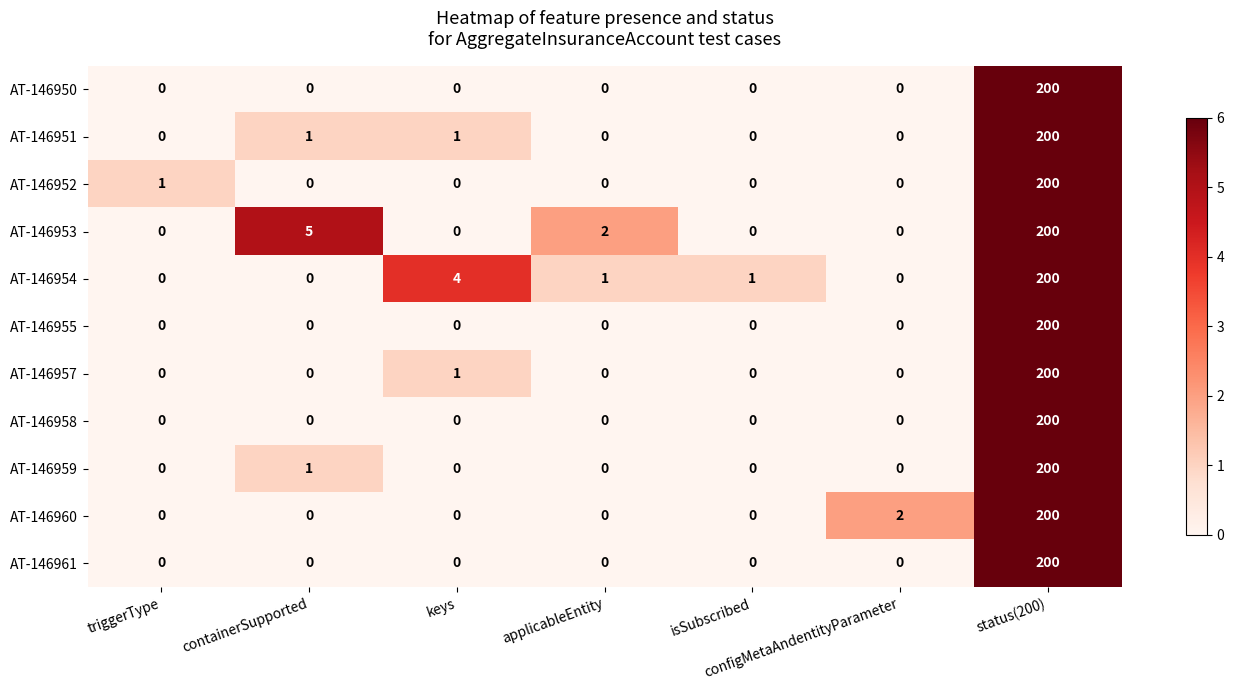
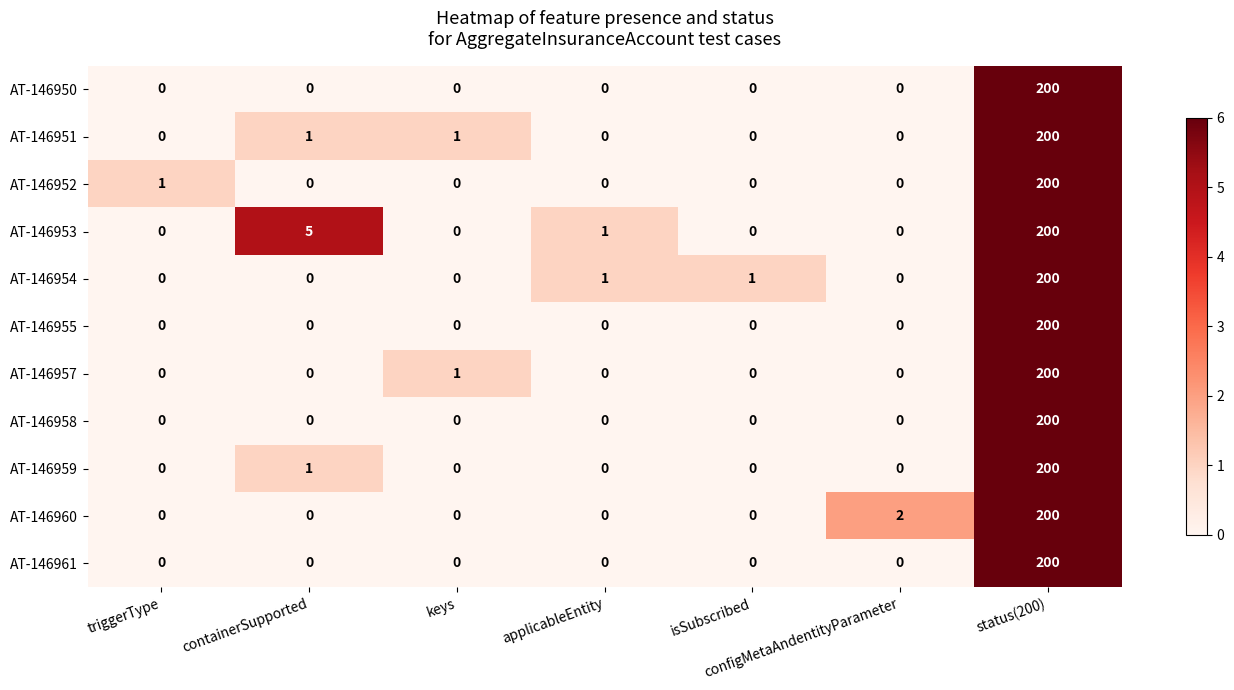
AT-146953, applicableEntity: 2 -> 1
AT-146954, keys: 4 -> 0
